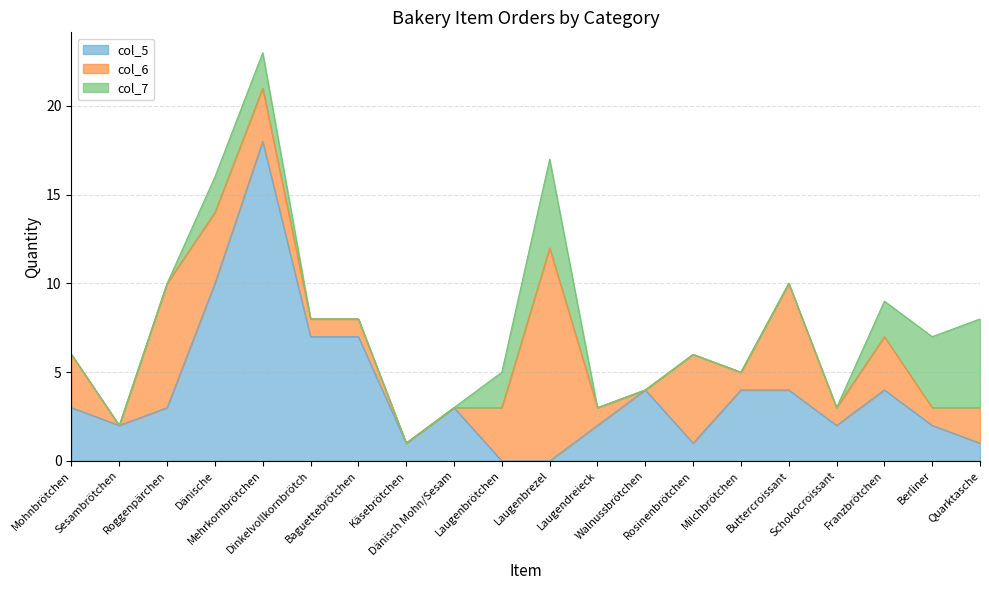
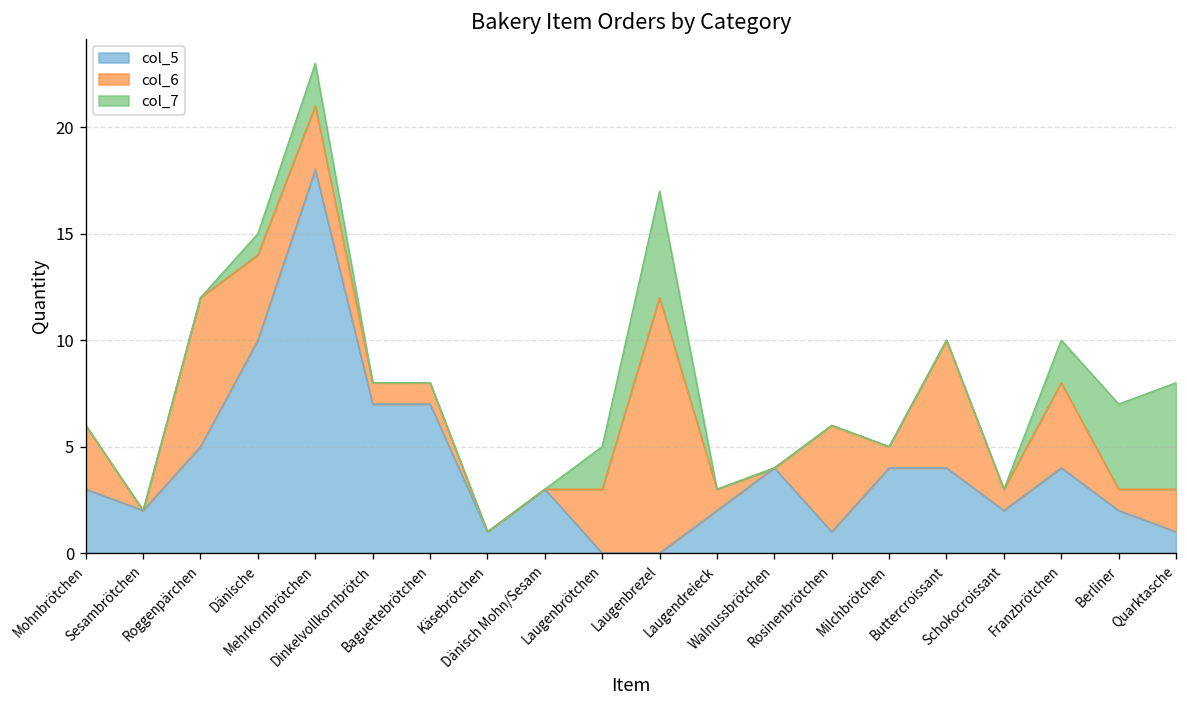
col_5, Roggenpärchen: 3 -> 5
col_7, Dänische: 2 -> 1
col_6, Franzbrötchen: 3 -> 4
